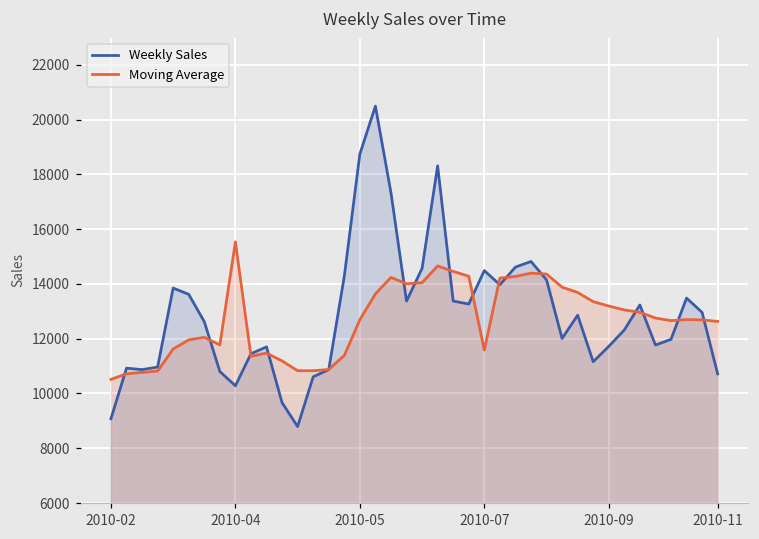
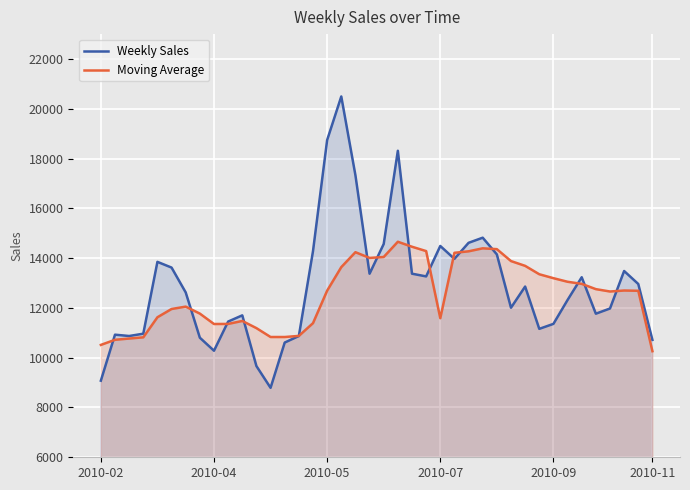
Moving Average, 2010-04: 15500 -> 11400
Weekly Sales, 2010-09: 11700 -> 11400
Moving Average, 2010-11: 12600 -> 10300
